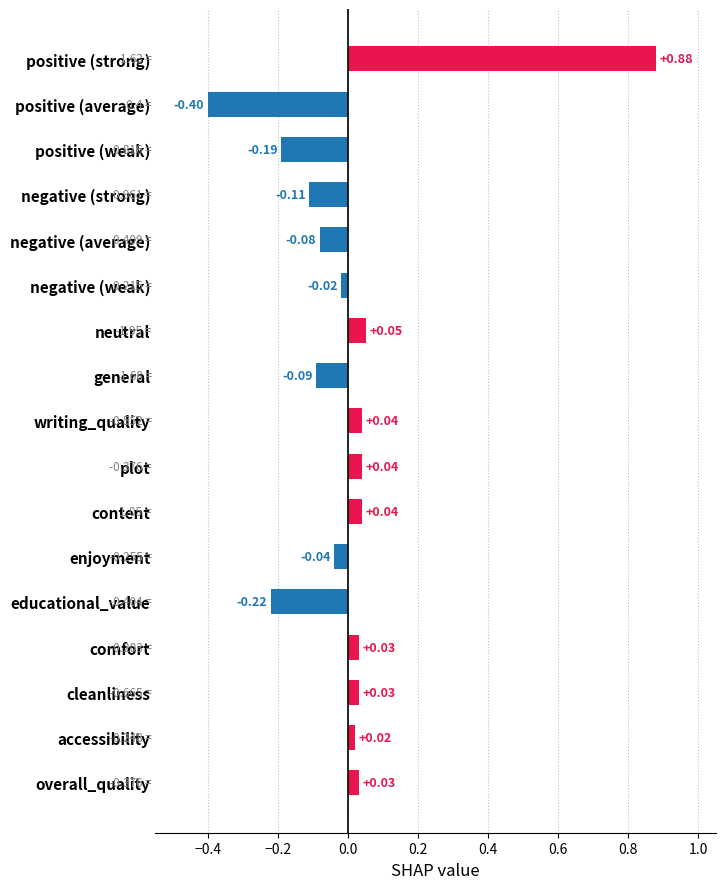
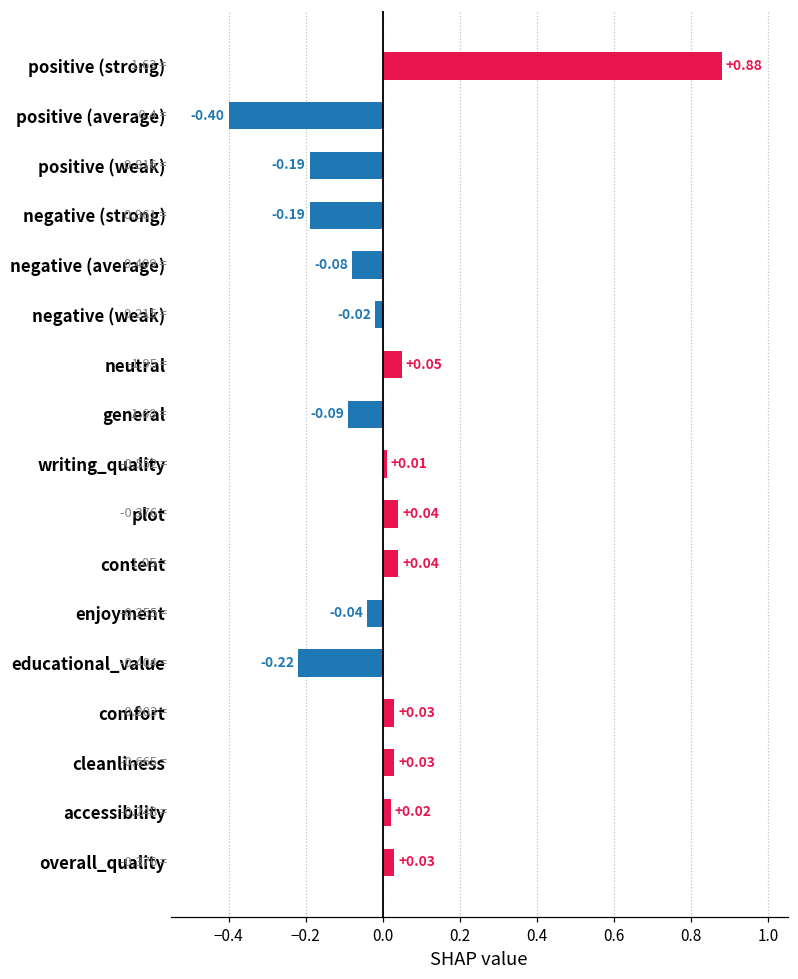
negative (strong): -0.11 -> -0.19
writing_quality: +0.04 -> +0.01
